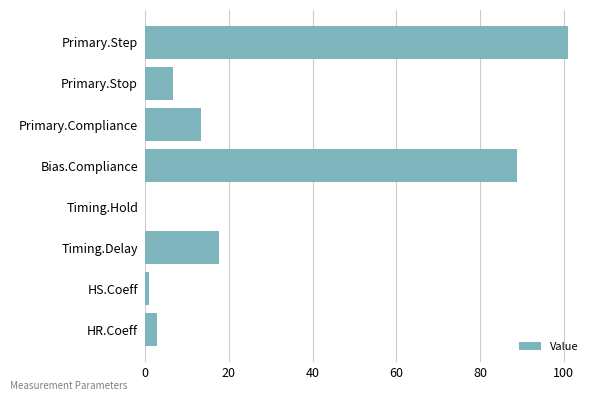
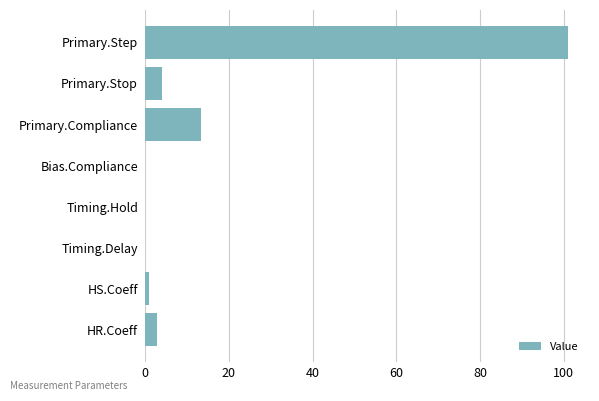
Primary.Stop: 7 -> 4
Bias.Compliance: 89 -> 0
Timing.Delay: 18 -> 0
